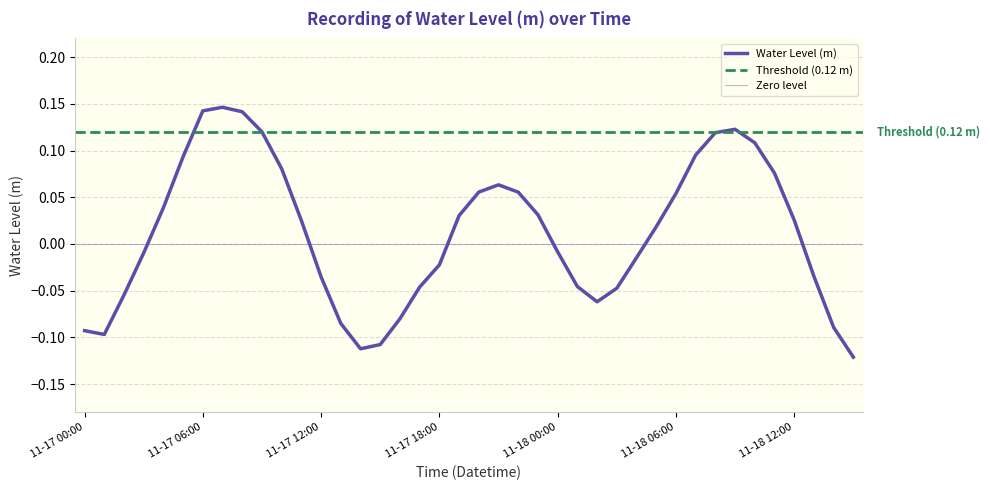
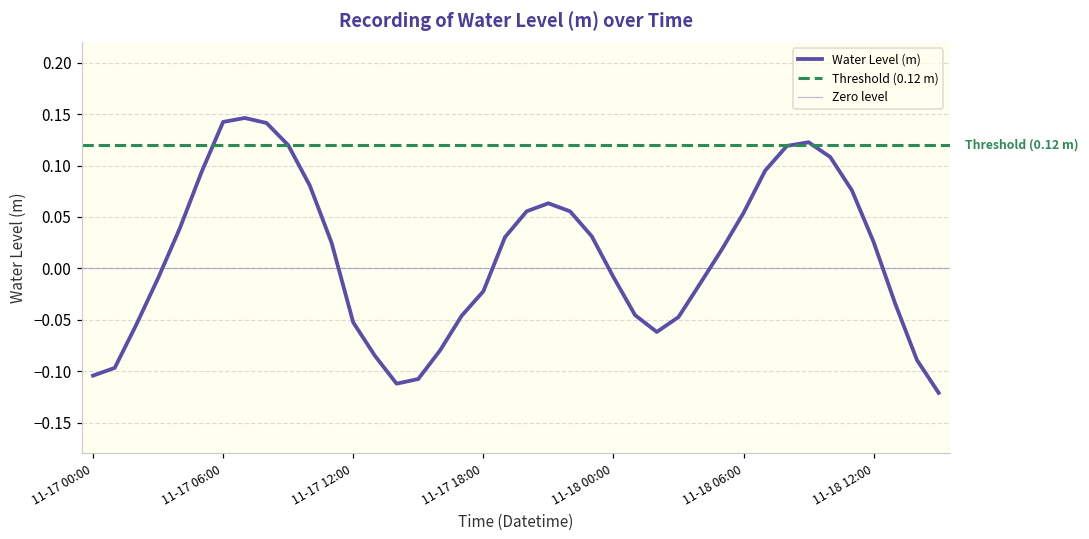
11-17 00:00: -0.09 -> -0.10
11-17 12:00: -0.04 -> -0.05
